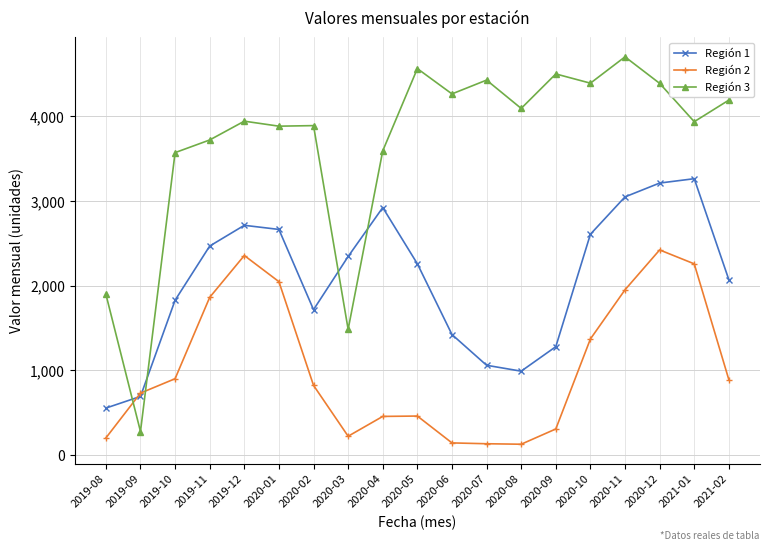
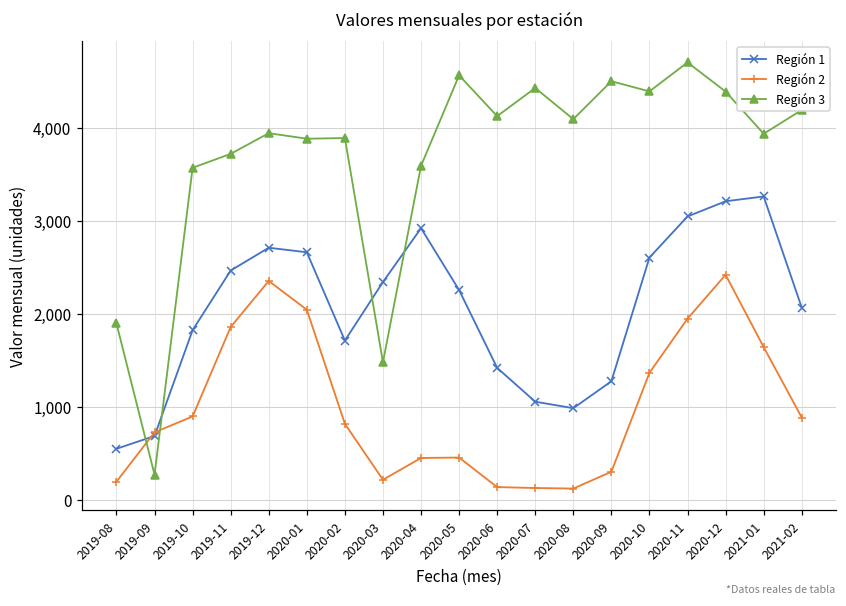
Región 3, 2020-06: 4,300 -> 4,100
Región 2, 2021-01: 2,300 -> 1,600
